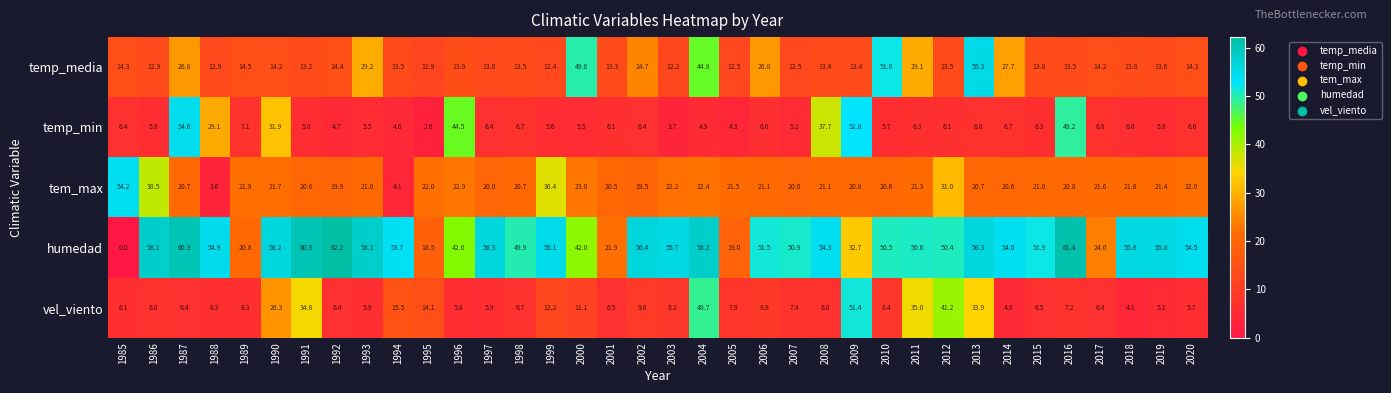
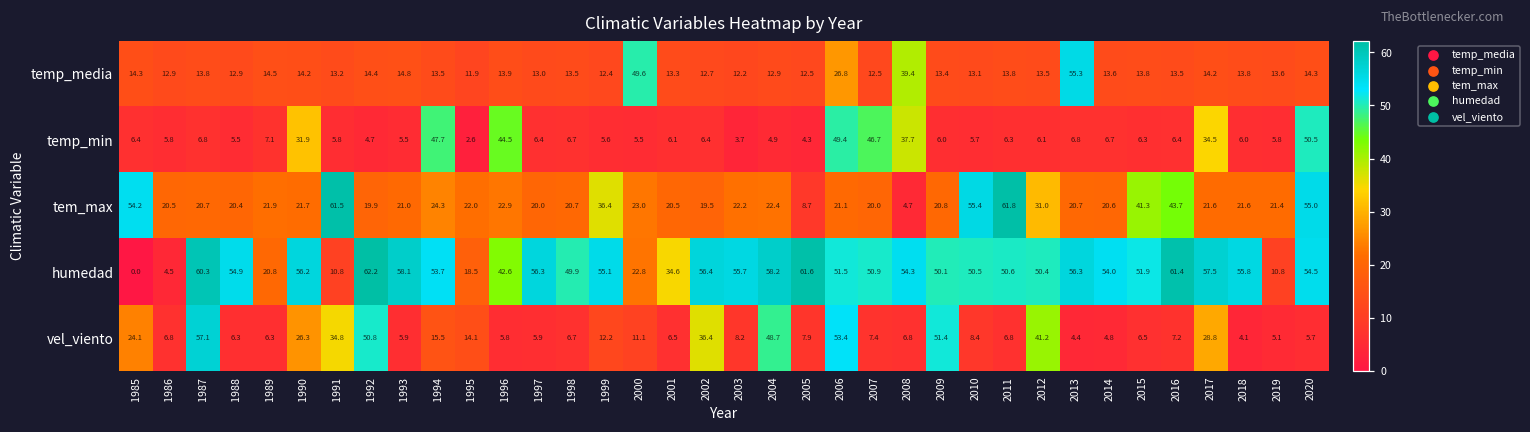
temp_media, 1987: 26.8 -> 13.8
temp_media, 1993: 29.2 -> 14.8
temp_media, 2002: 24.7 -> 12.7
temp_media, 2004: 44.8 -> 12.9
temp_media, 2008: 13.4 -> 39.4
temp_media, 2010: 51.8 -> 13.1
temp_media, 2011: 29.1 -> 13.8
temp_media, 2014: 27.7 -> 13.6
temp_min, 1987: 54.6 -> 6.8
temp_min, 1988: 29.1 -> 5.5
temp_min, 1994: 4.6 -> 47.7
temp_min, 2006: 6.0 -> 49.4
temp_min, 2007: 5.2 -> 46.7
temp_min, 2009: 52.8 -> 6.0
temp_min, 2016: 49.2 -> 6.4
temp_min, 2017: 6.8 -> 34.5
temp_min, 2020: 6.6 -> 50.5
tem_max, 1986: 38.5 -> 20.5
tem_max, 1988: 3.6 -> 20.4
tem_max, 1991: 20.6 -> 61.5
tem_max, 1994: 4.1 -> 24.3
tem_max, 2005: 21.5 -> 8.7
tem_max, 2008: 21.1 -> 4.7
tem_max, 2010: 20.6 -> 55.4
tem_max, 2011: 21.3 -> 61.8
tem_max, 2015: 21.0 -> 41.3
tem_max, 2016: 20.8 -> 43.7
tem_max, 2020: 22.0 -> 55.0
humedad, 1986: 58.1 -> 4.5
humedad, 1991: 60.3 -> 10.8
humedad, 2000: 42.0 -> 22.8
humedad, 2001: 21.9 -> 34.6
humedad, 2005: 19.0 -> 61.6
humedad, 2009: 32.7 -> 50.1
humedad, 2017: 24.0 -> 57.5
humedad, 2019: 55.8 -> 10.8
vel_viento, 1985: 6.1 -> 24.1
vel_viento, 1987: 6.4 -> 57.1
vel_viento, 1992: 6.4 -> 50.8
vel_viento, 2002: 9.0 -> 36.4
vel_viento, 2006: 8.8 -> 53.4
vel_viento, 2011: 35.0 -> 6.8
vel_viento, 2013: 33.9 -> 4.4
vel_viento, 2017: 6.4 -> 28.8
